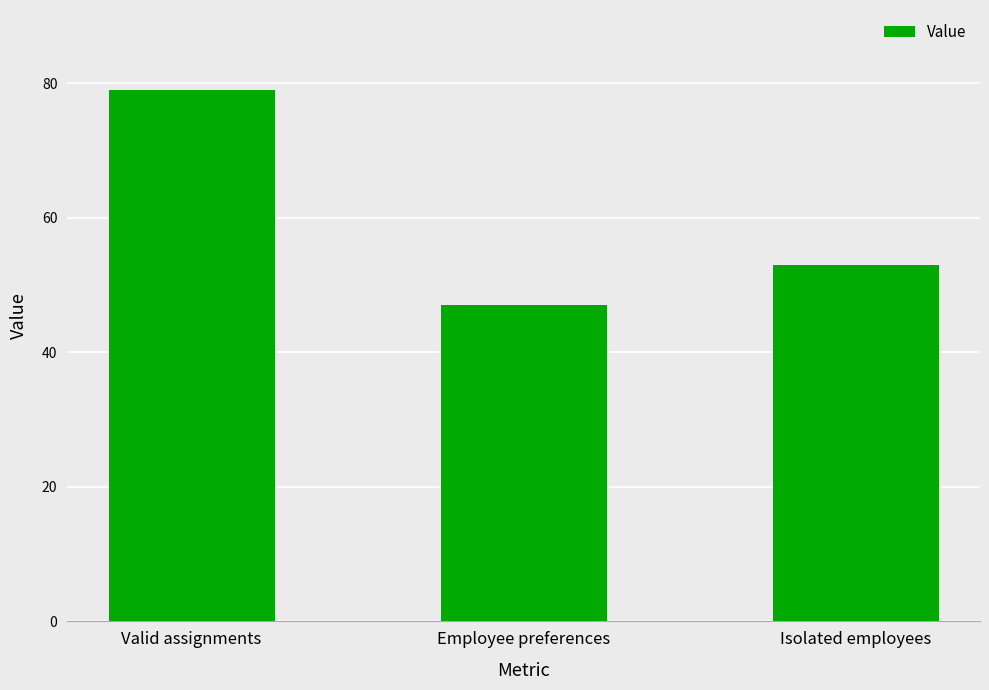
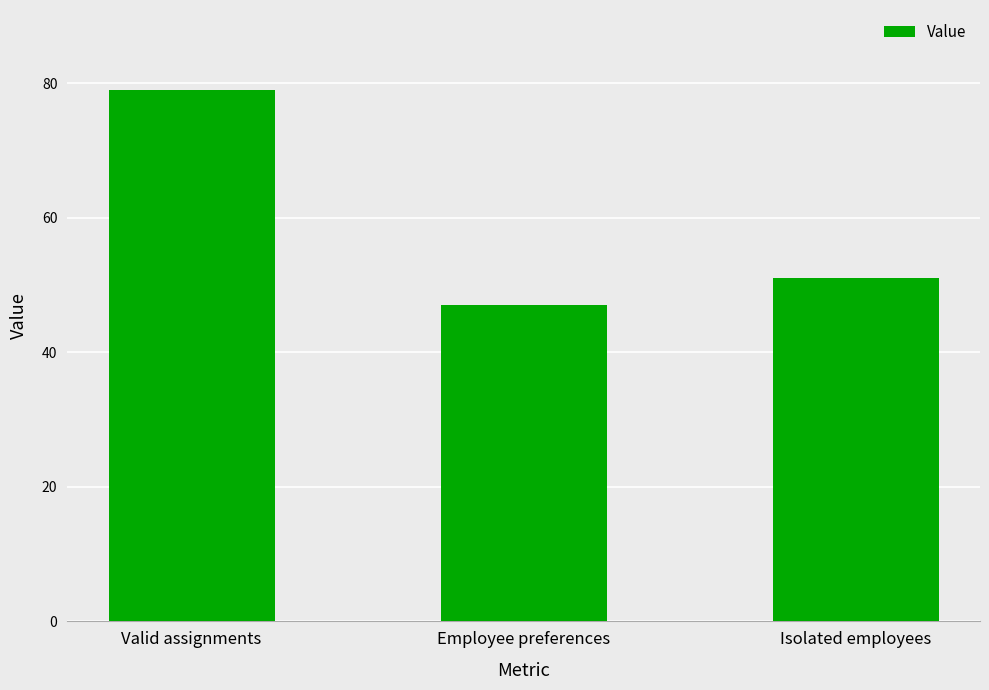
Isolated employees: 53 -> 51
